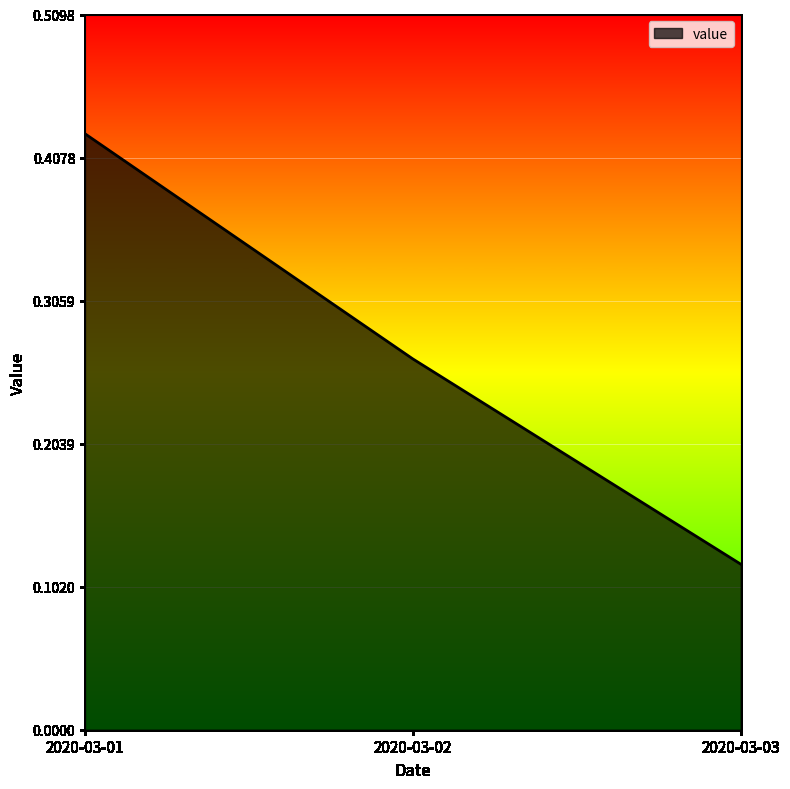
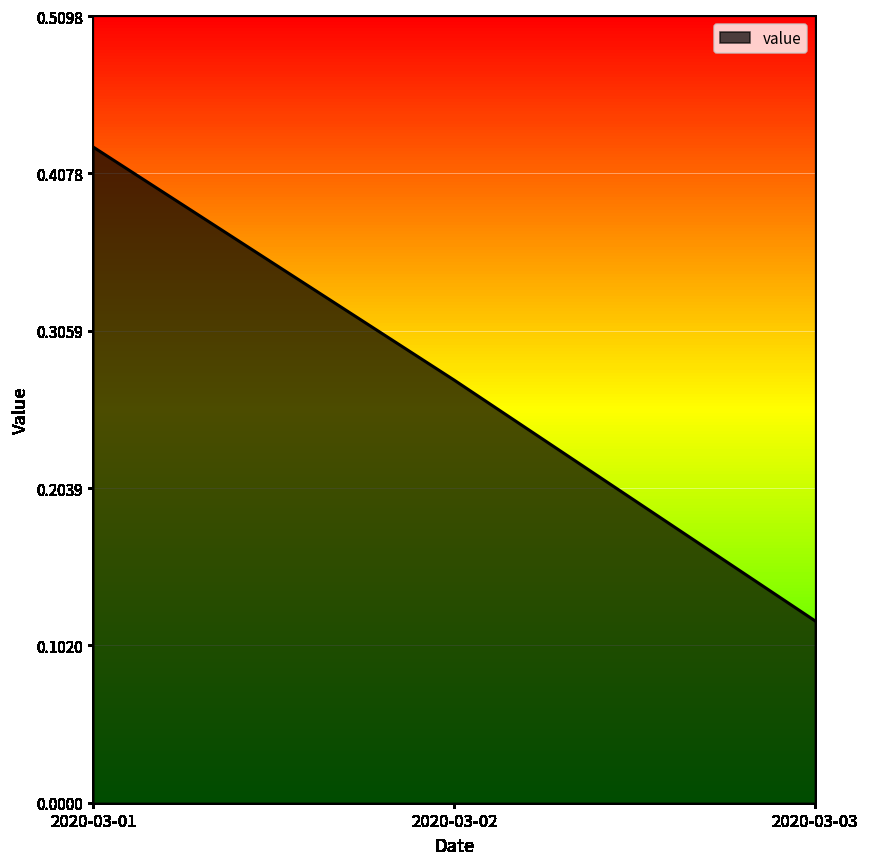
2020-03-02: 0.264 -> 0.274
